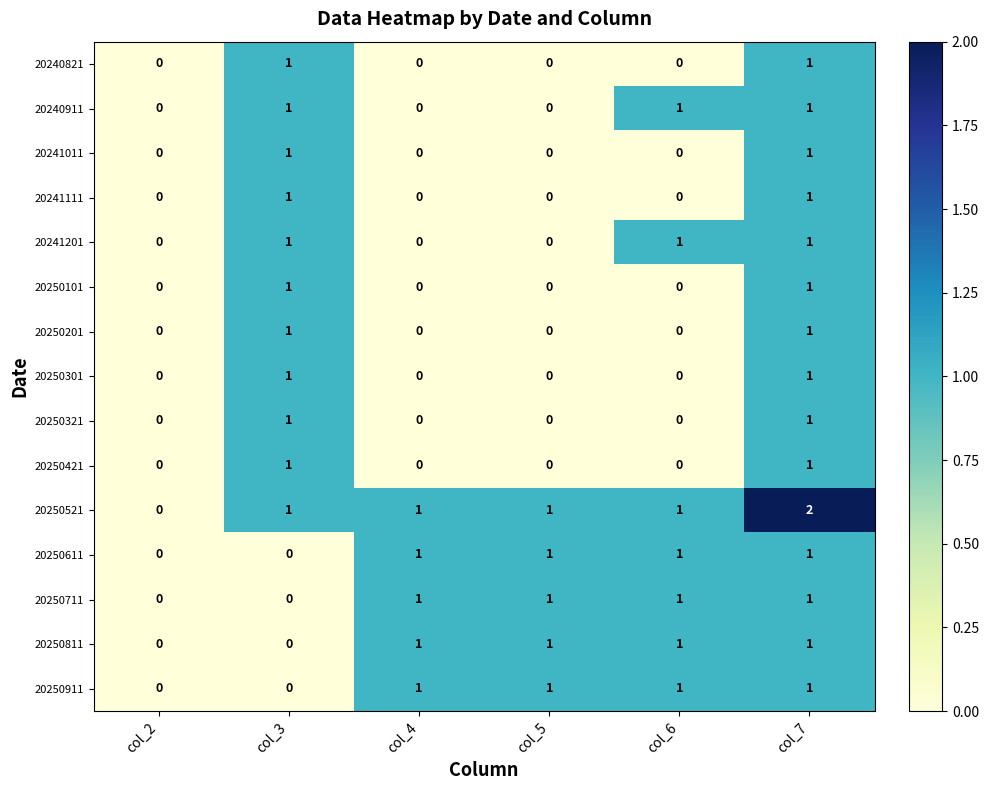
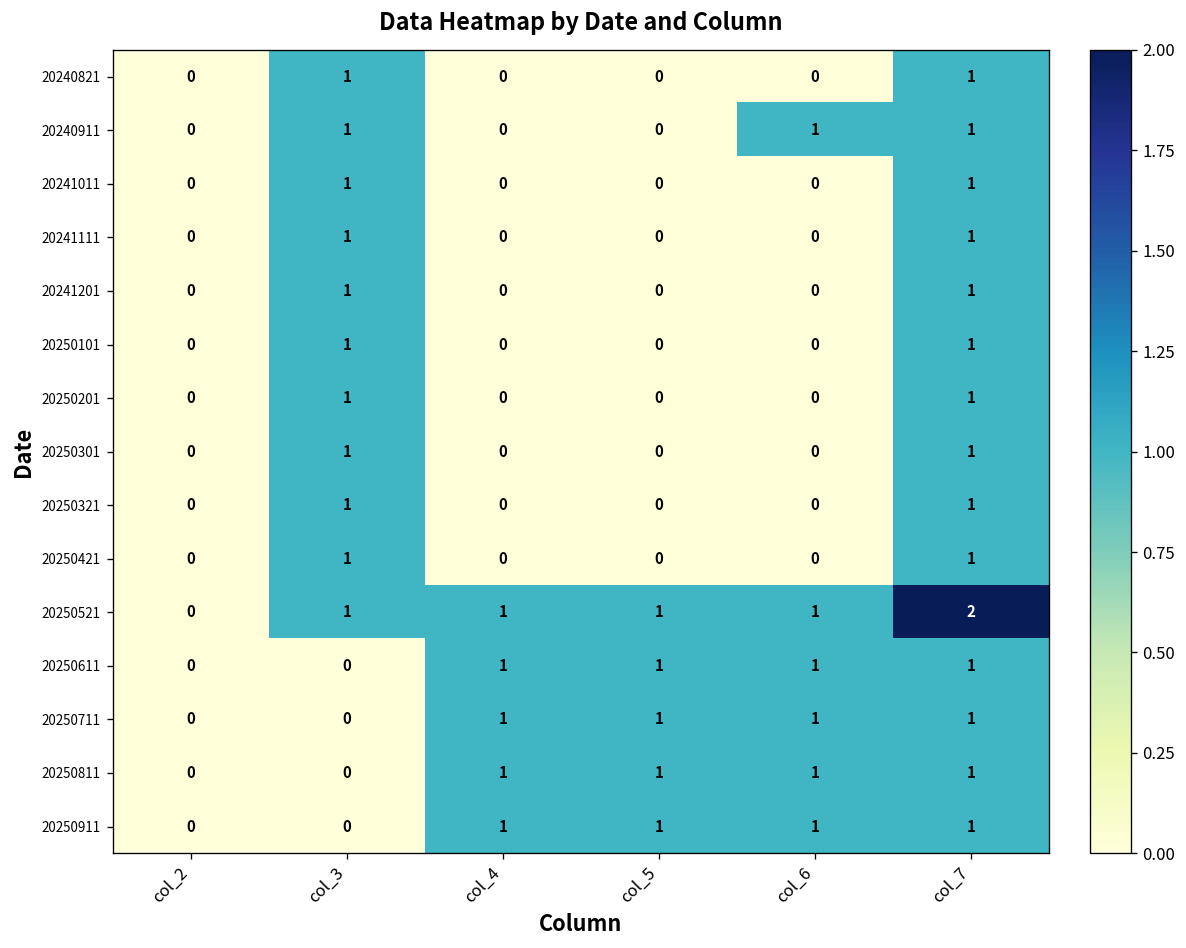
20241201, col_6: 1 -> 0
